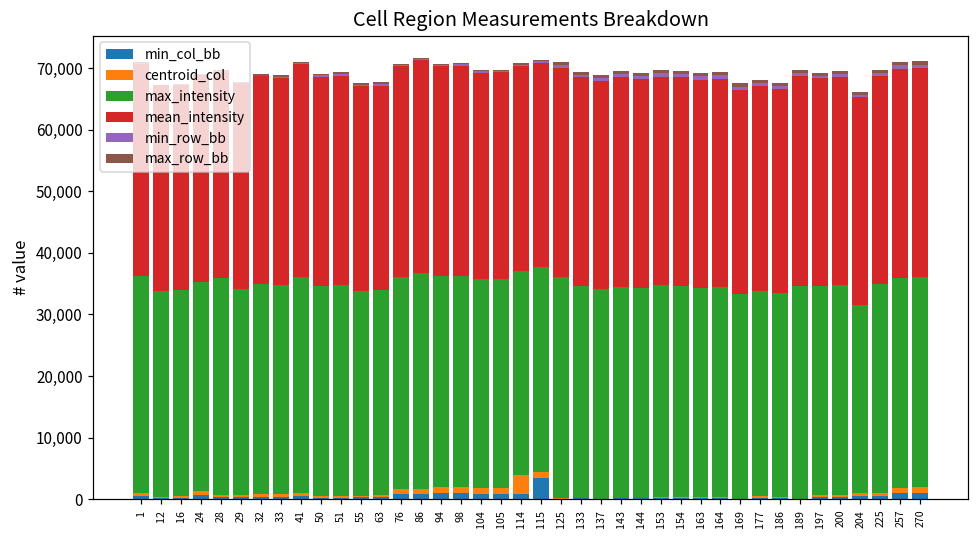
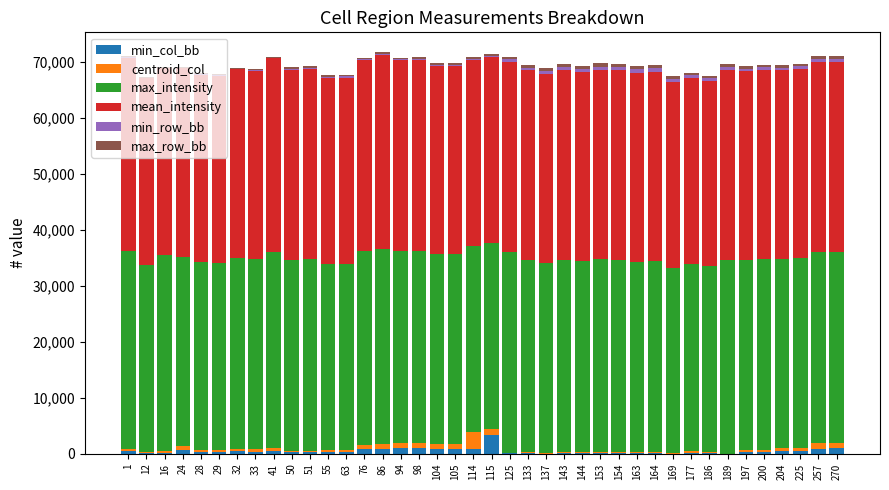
max_intensity, 16: 34,000 -> 35,000
max_intensity, 28: 35,000 -> 34,000
max_intensity, 204: 31,000 -> 34,000
